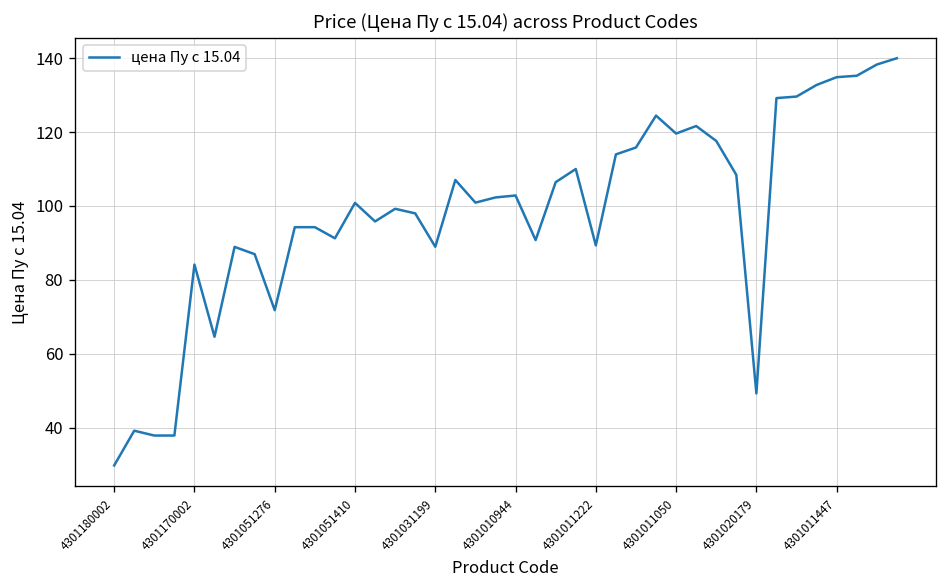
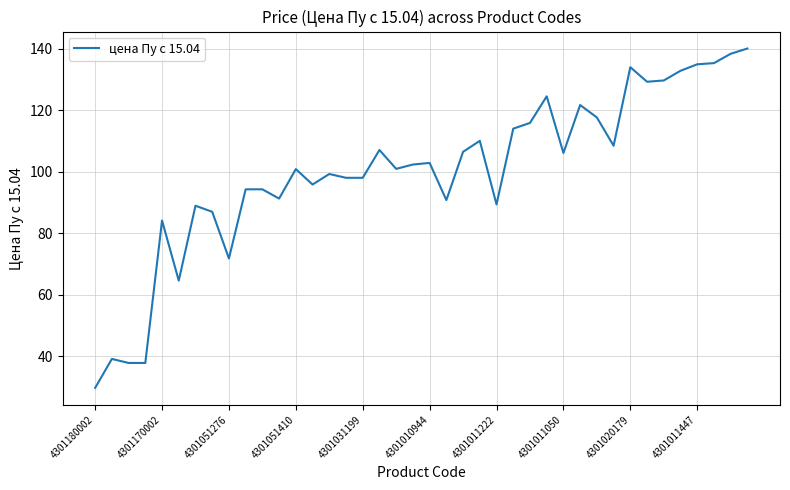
4301031199: 89 -> 98
4301011050: 120 -> 106
4301020179: 49 -> 134
